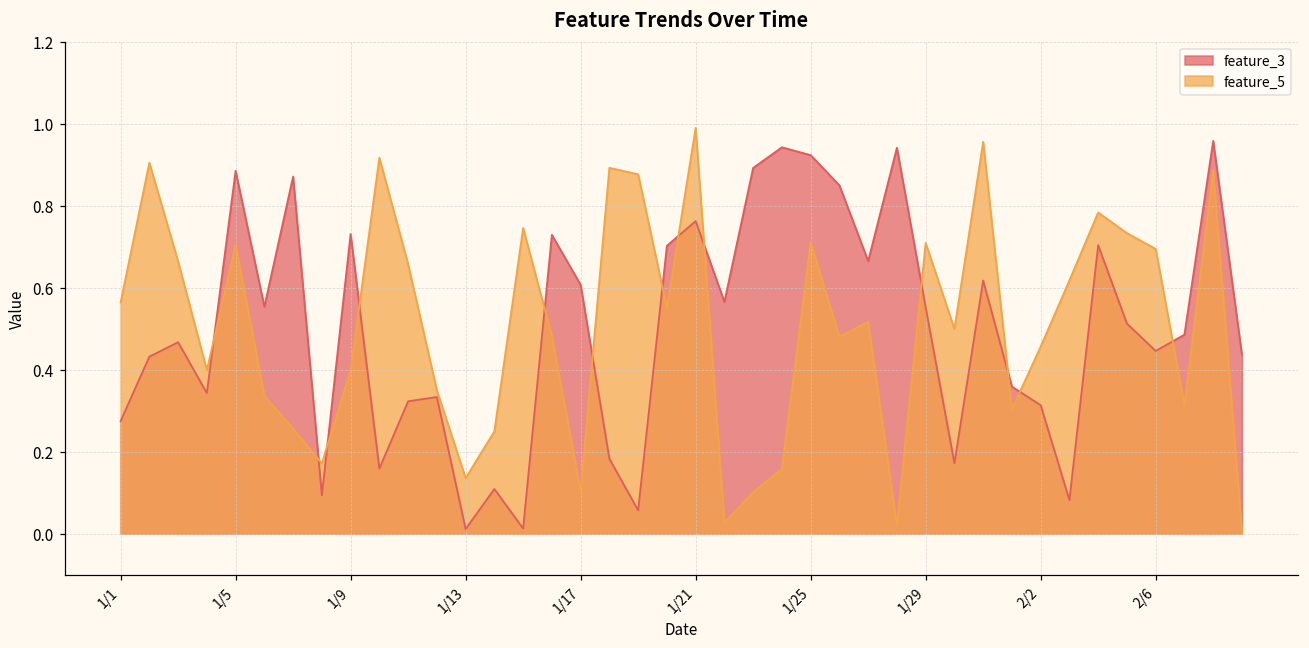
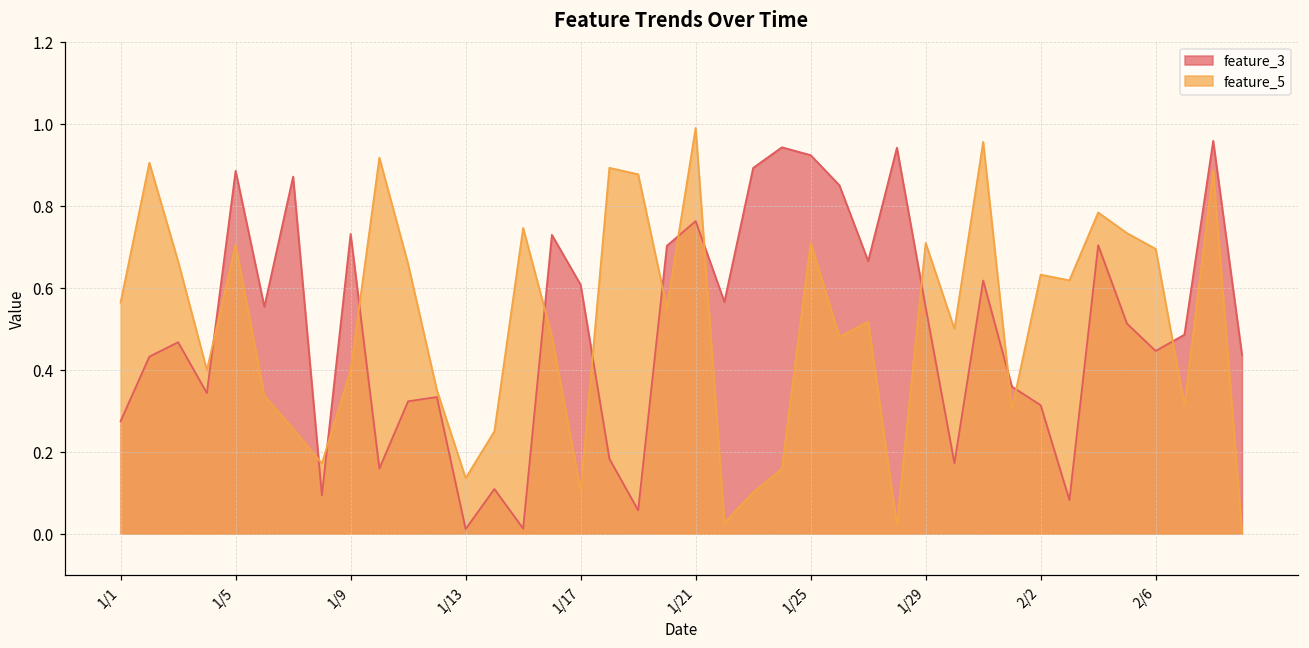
feature_5, 2/2: 0.46 -> 0.63
